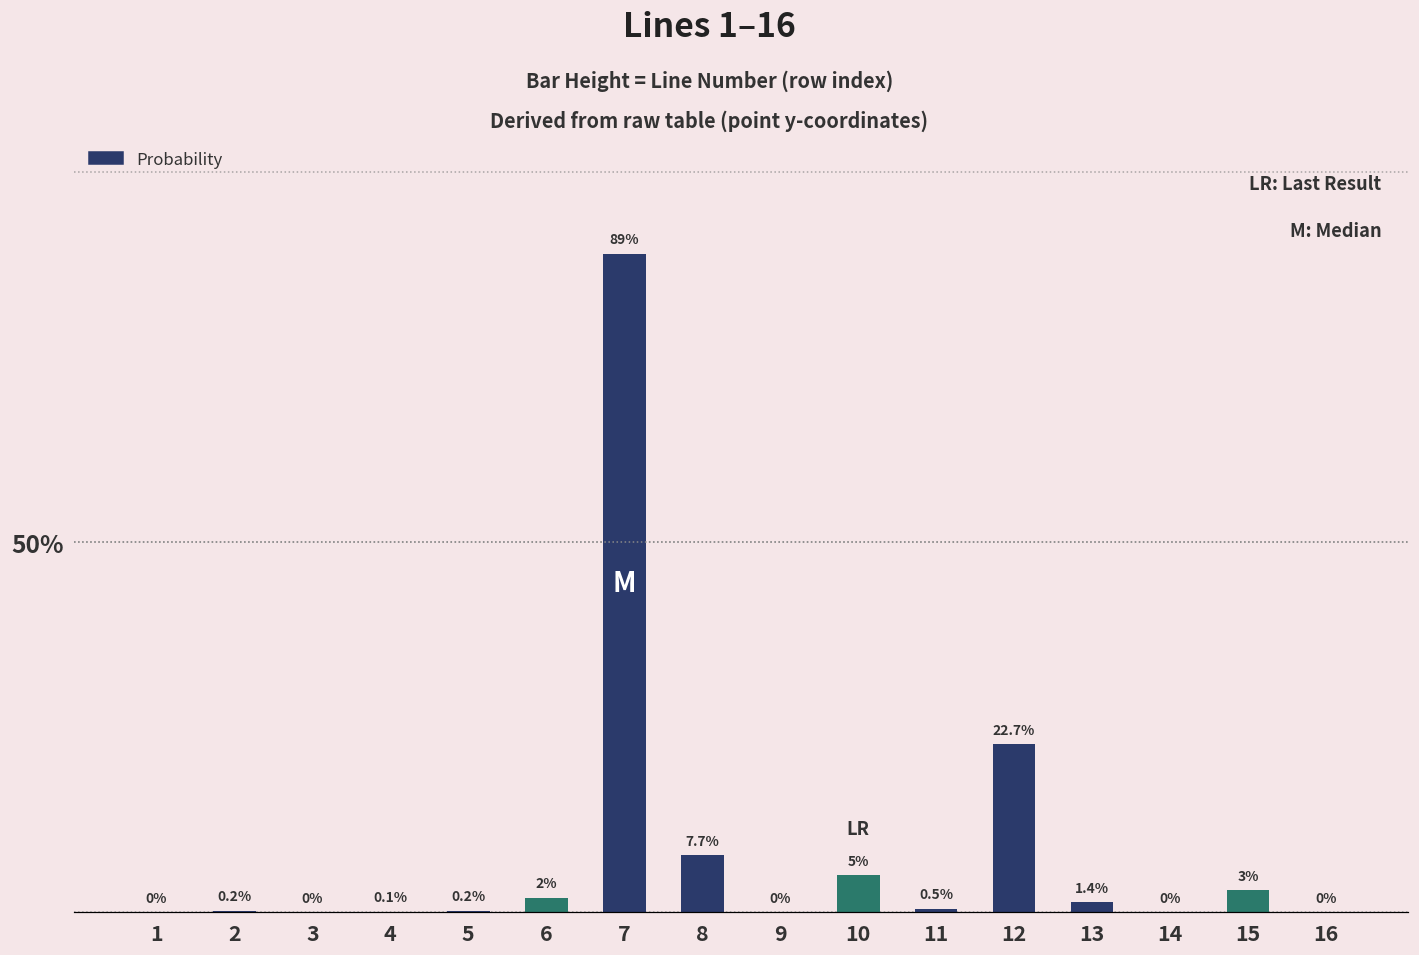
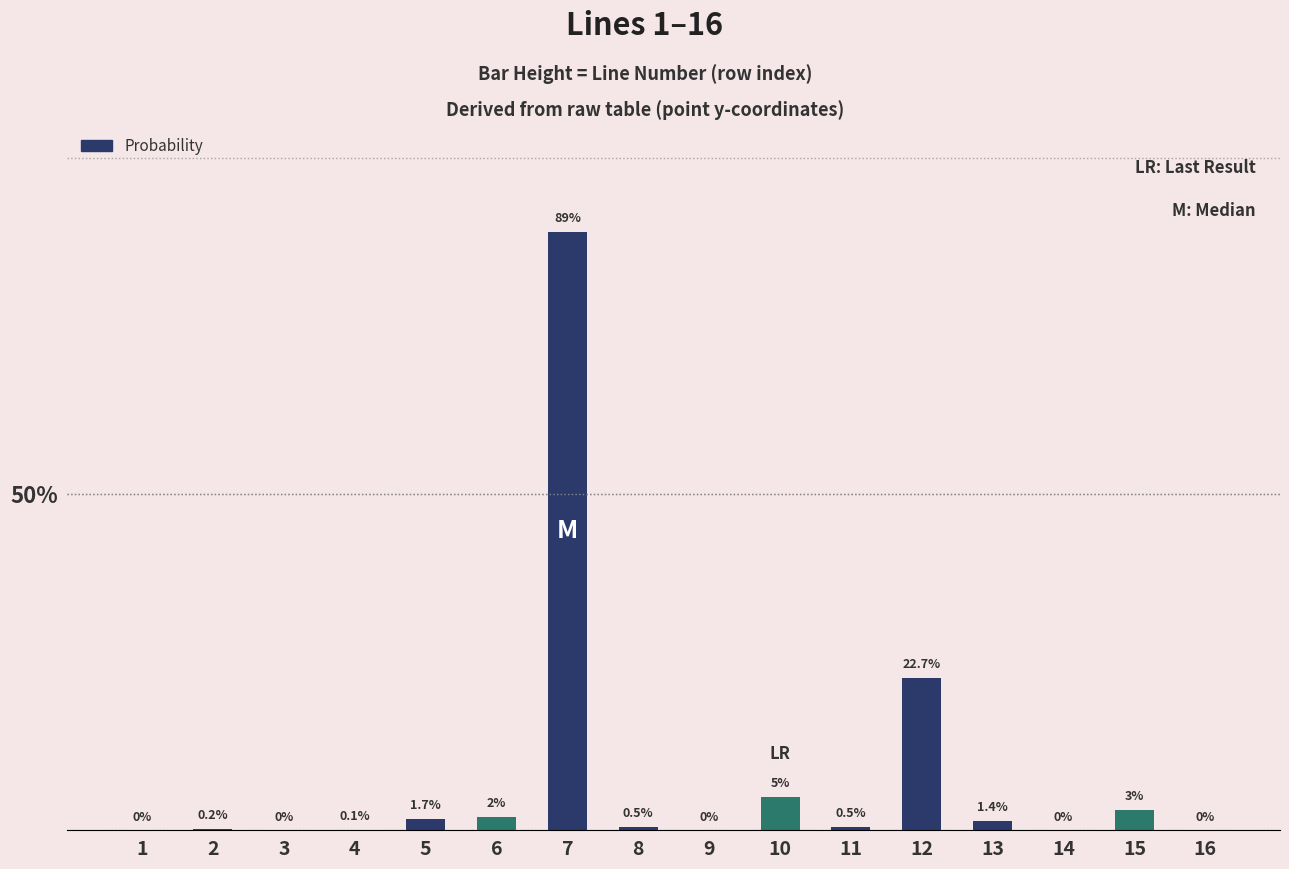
5: 0.2% -> 1.7%
8: 7.7% -> 0.5%
